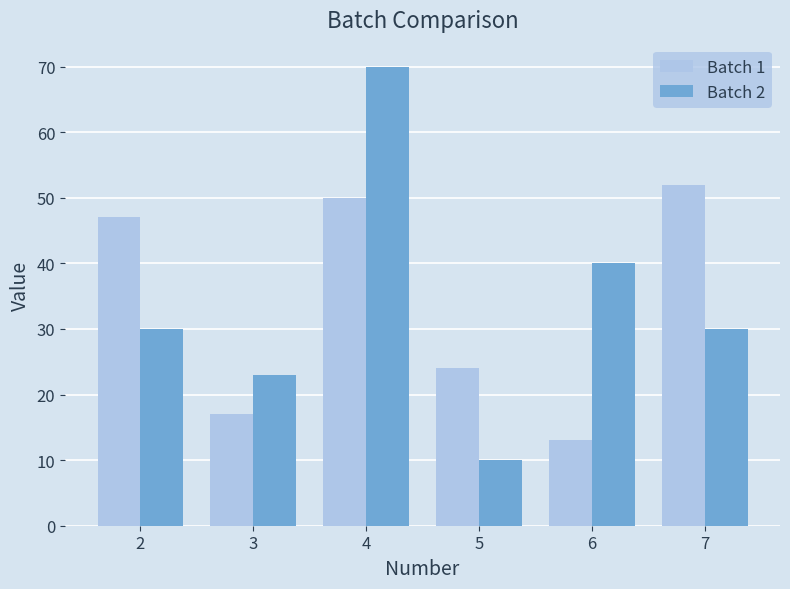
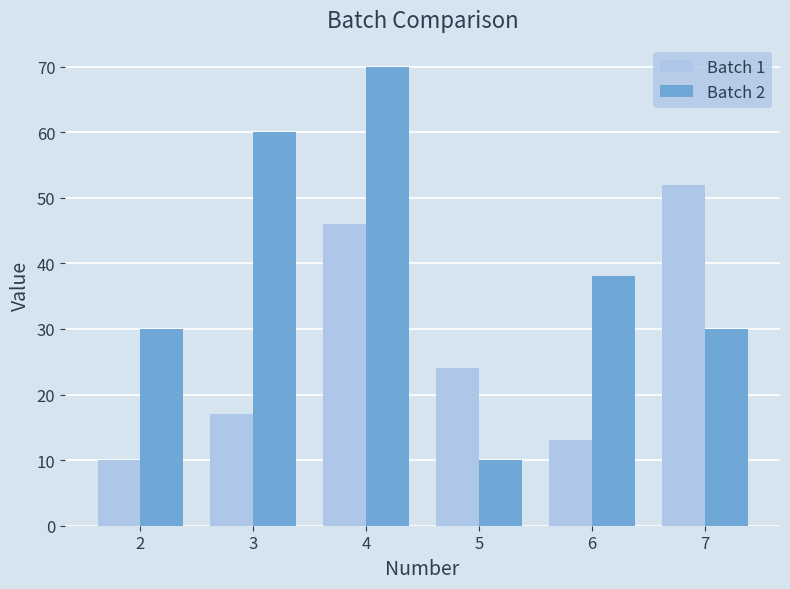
Batch 1, 2: 47 -> 10
Batch 2, 3: 23 -> 60
Batch 1, 4: 50 -> 46
Batch 2, 6: 40 -> 38
